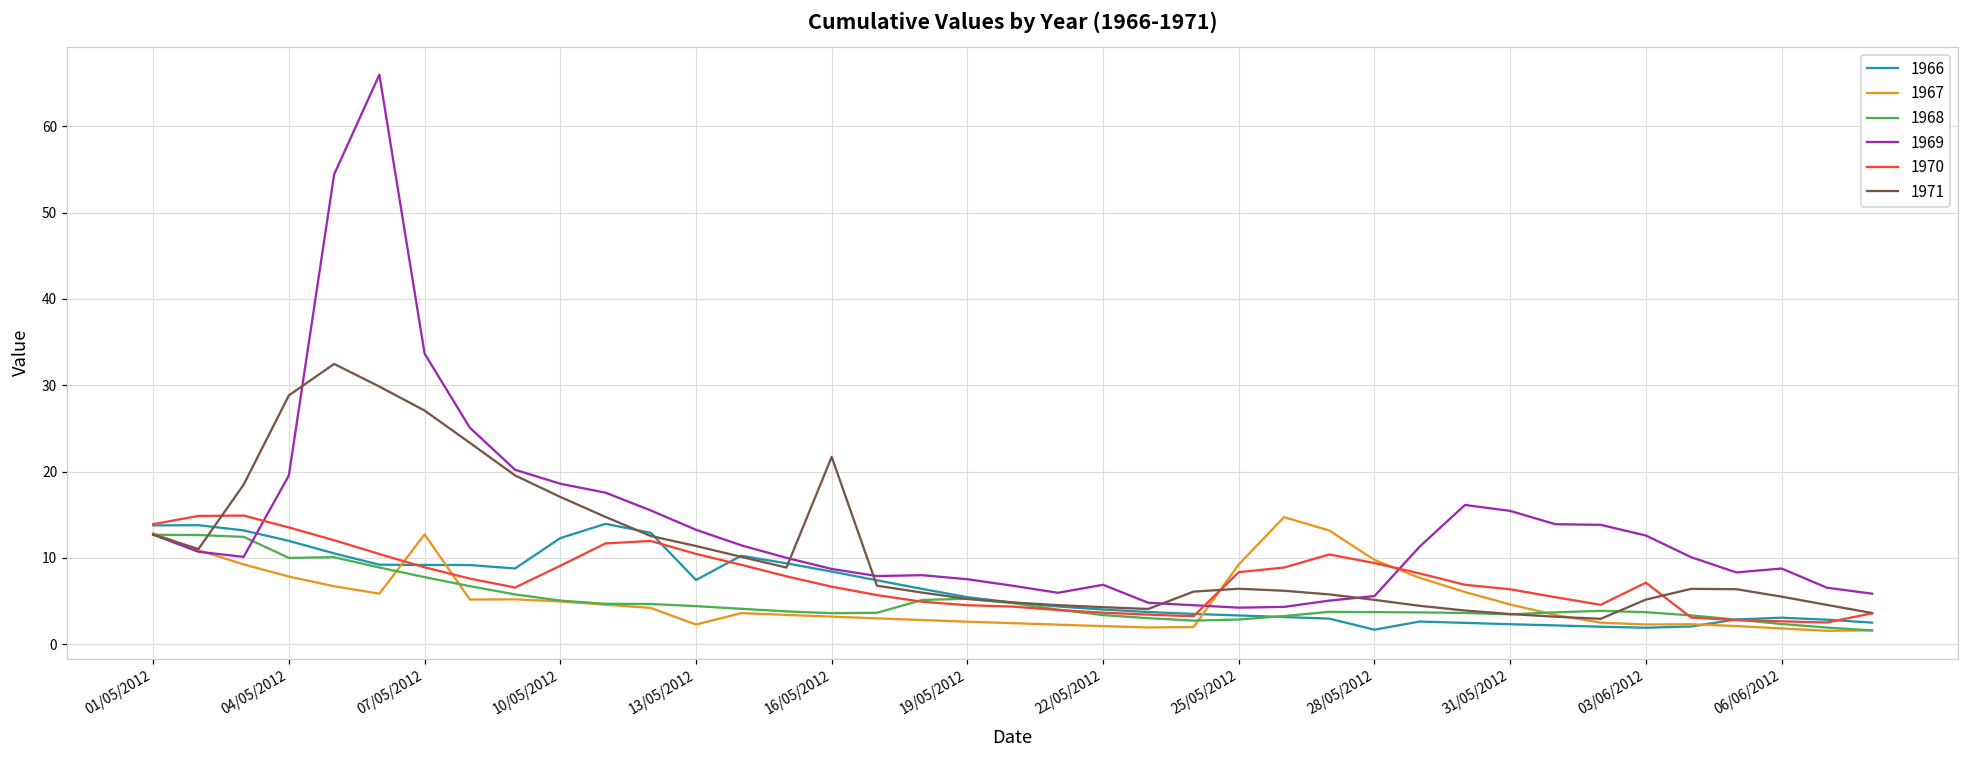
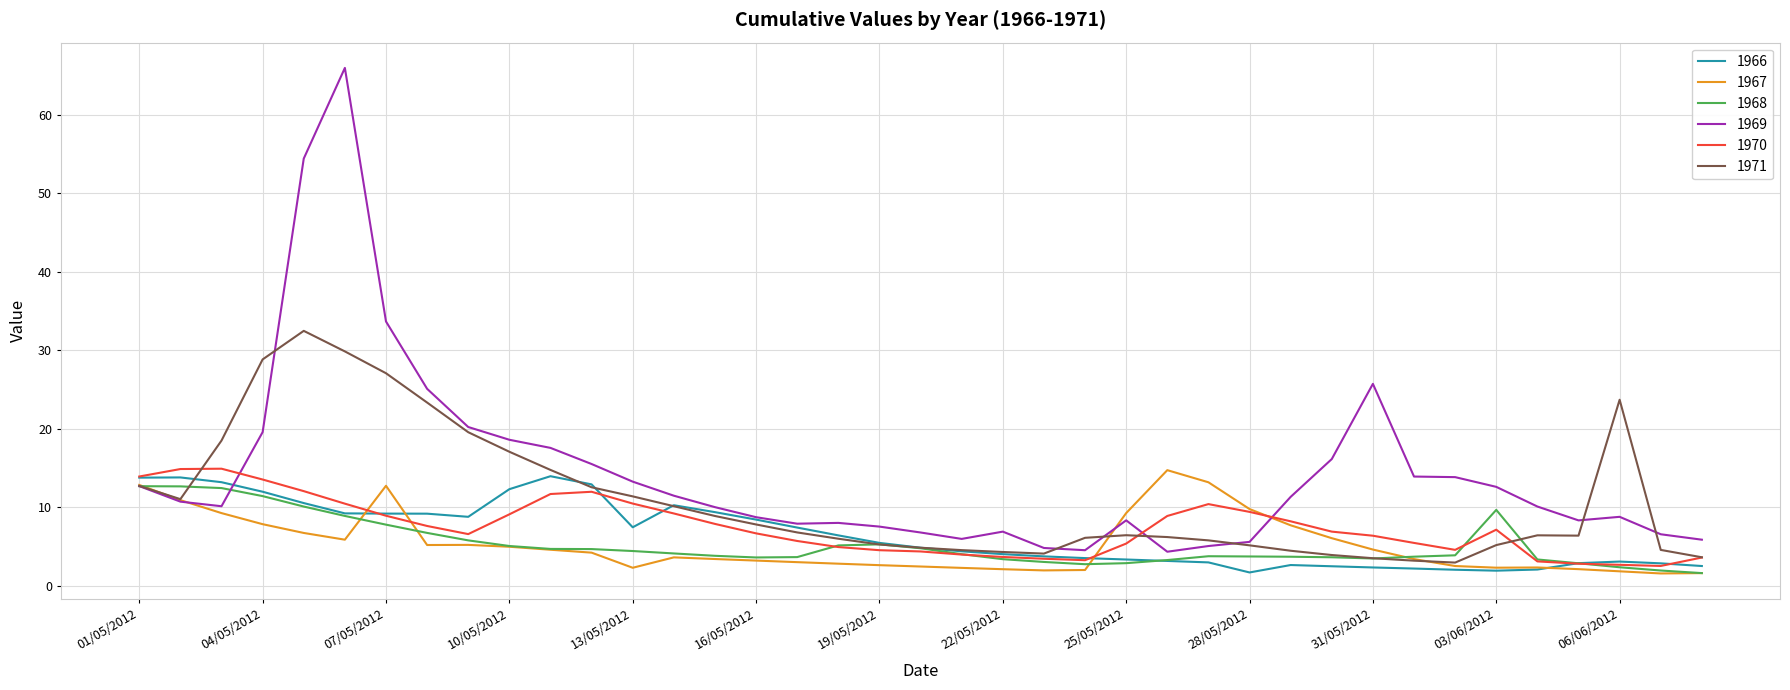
1968, 04/05/2012: 10 -> 11
1971, 16/05/2012: 22 -> 8
1969, 25/05/2012: 4 -> 8
1970, 25/05/2012: 8 -> 5
1969, 31/05/2012: 15 -> 26
1968, 03/06/2012: 4 -> 10
1971, 06/06/2012: 6 -> 24
